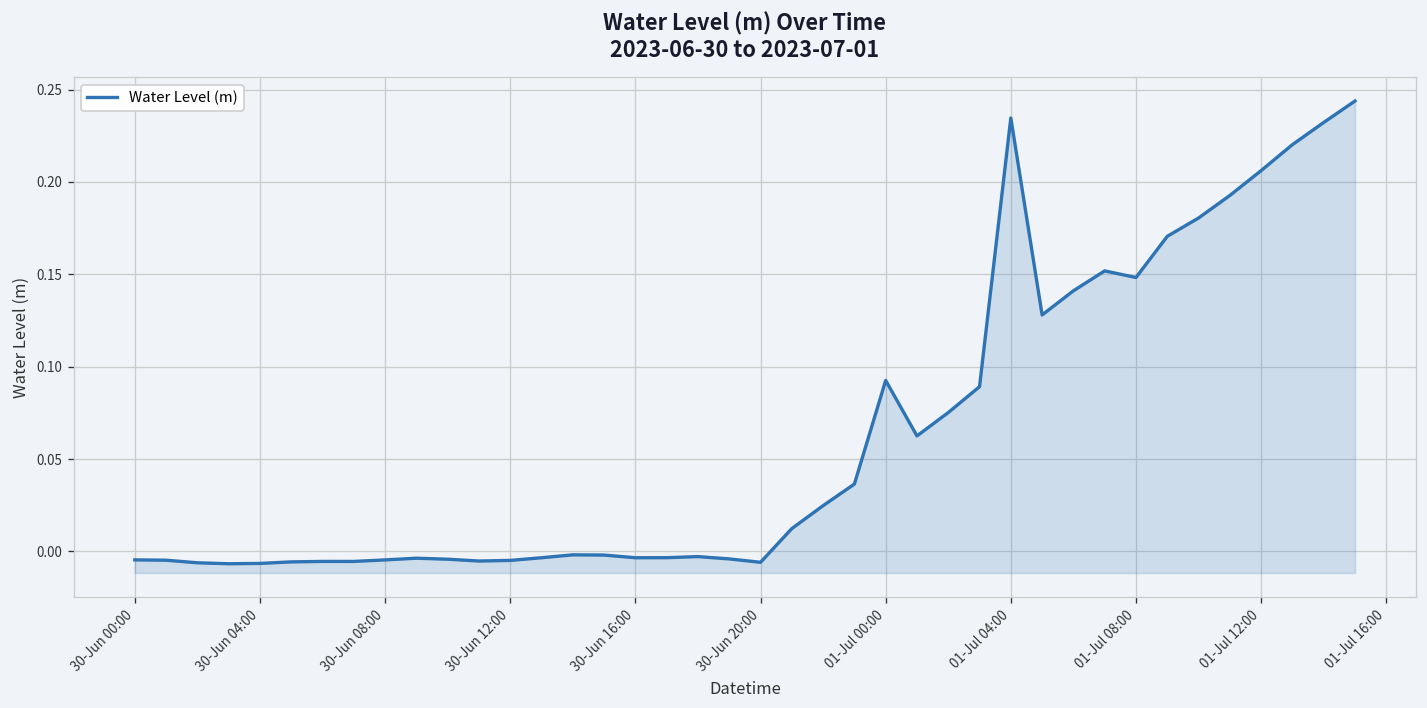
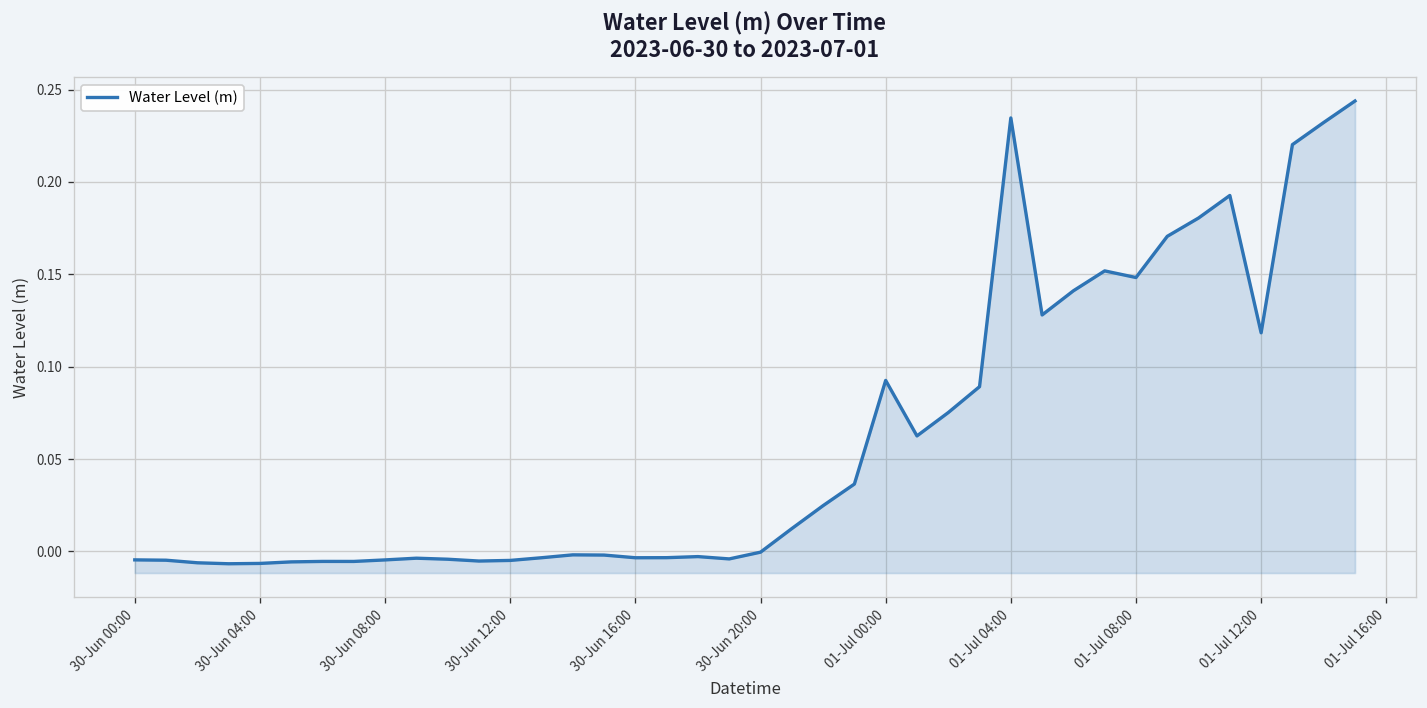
30-Jun 20:00: -0.006 -> 0.000
01-Jul 12:00: 0.206 -> 0.118
